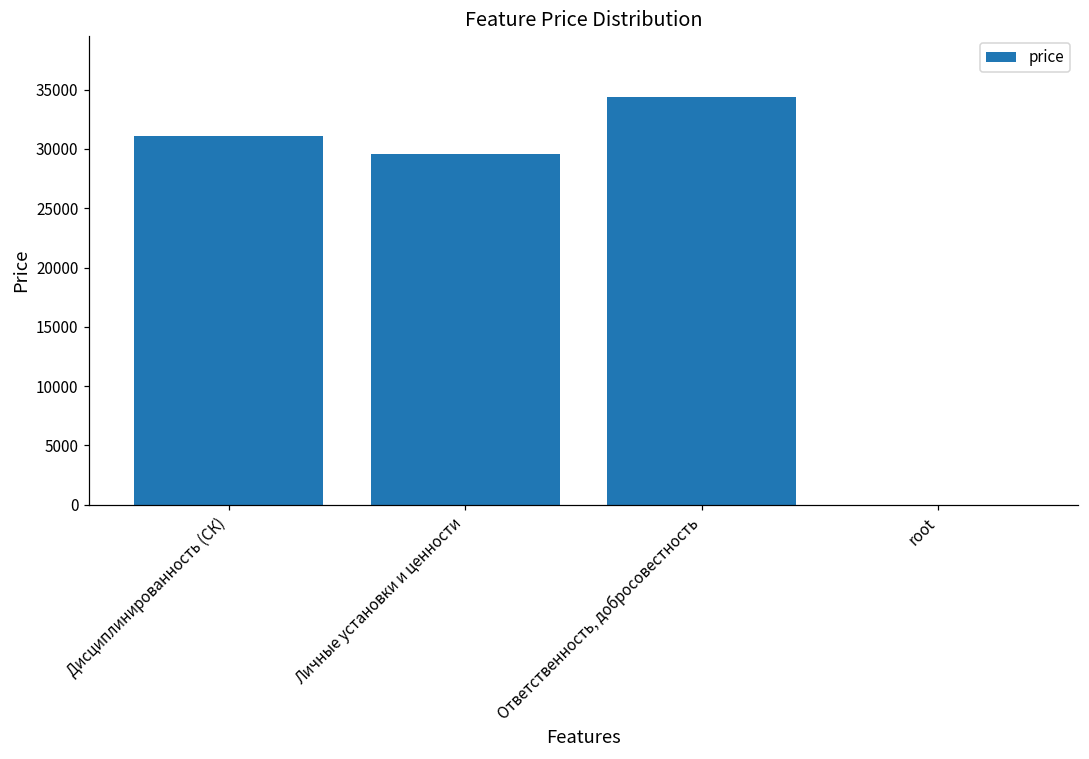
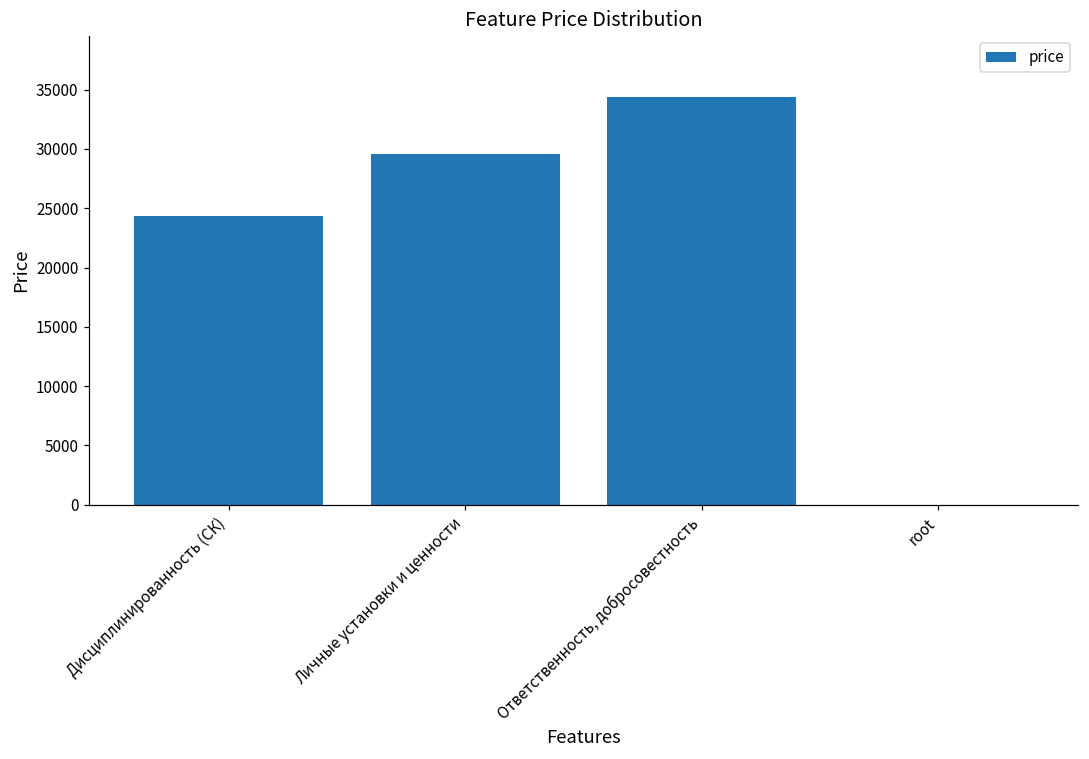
Дисциплинированность (СК): 31100 -> 24300
